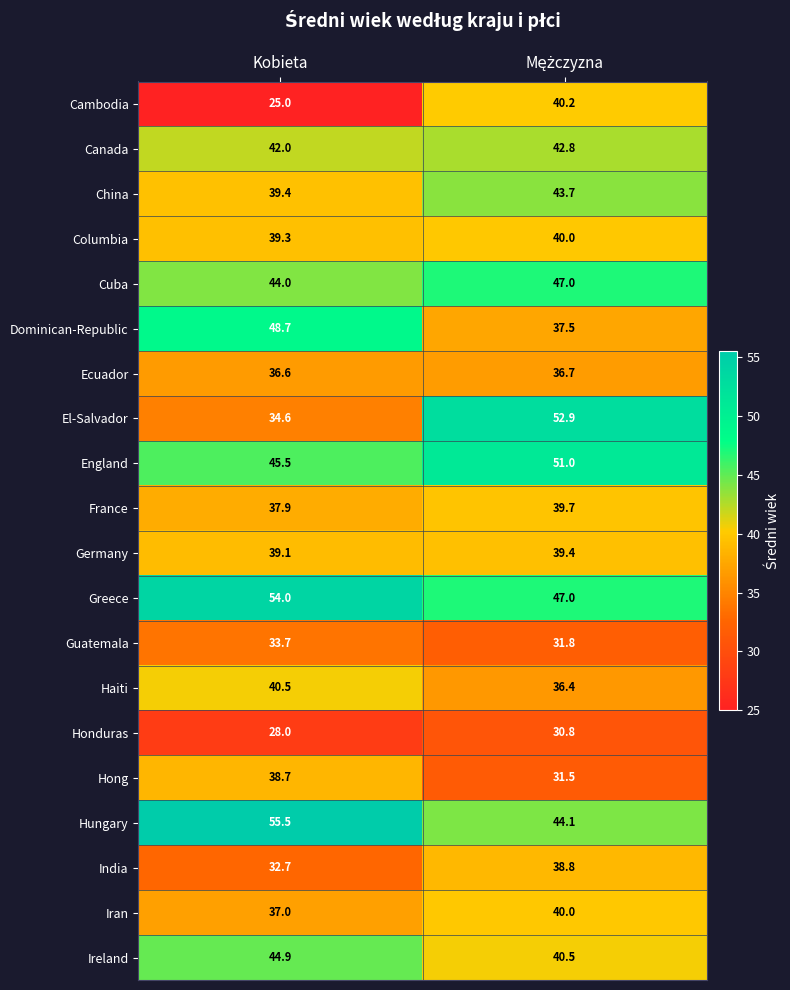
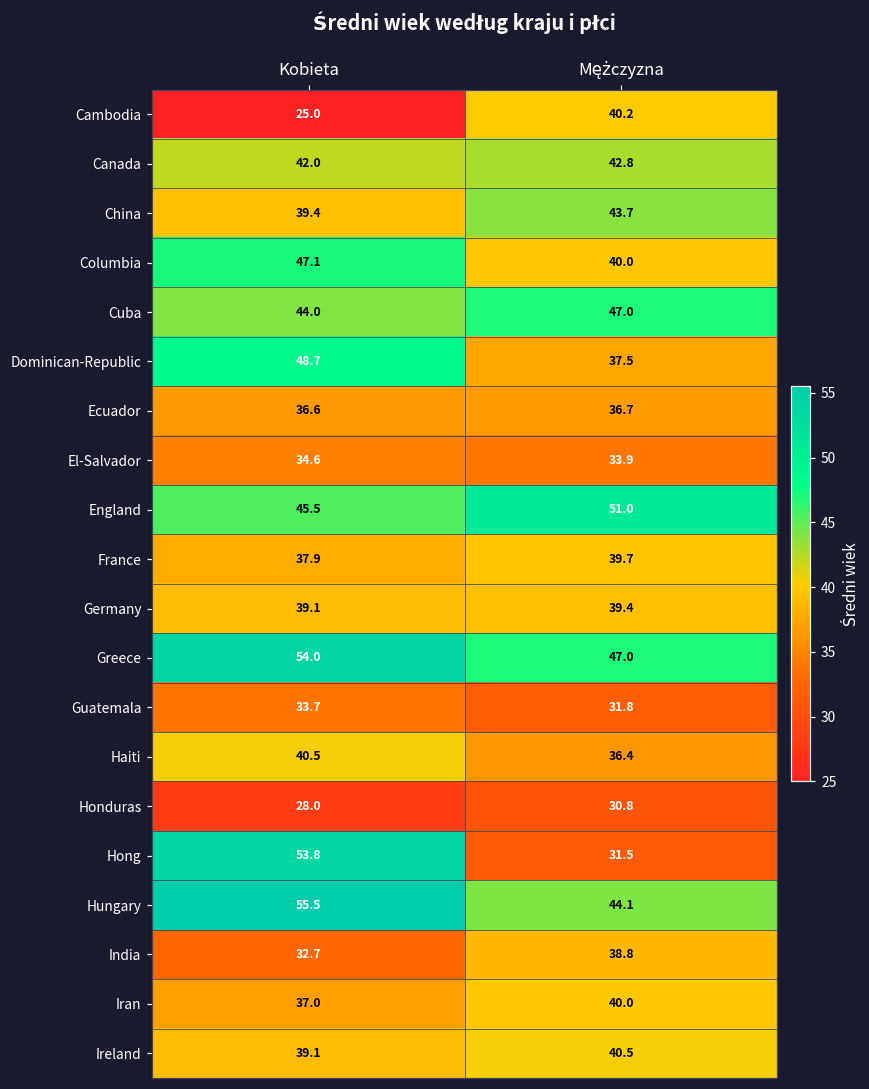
Columbia, Kobieta: 39.3 -> 47.1
El-Salvador, Mężczyzna: 52.9 -> 33.9
Hong, Kobieta: 38.7 -> 53.8
Ireland, Kobieta: 44.9 -> 39.1
